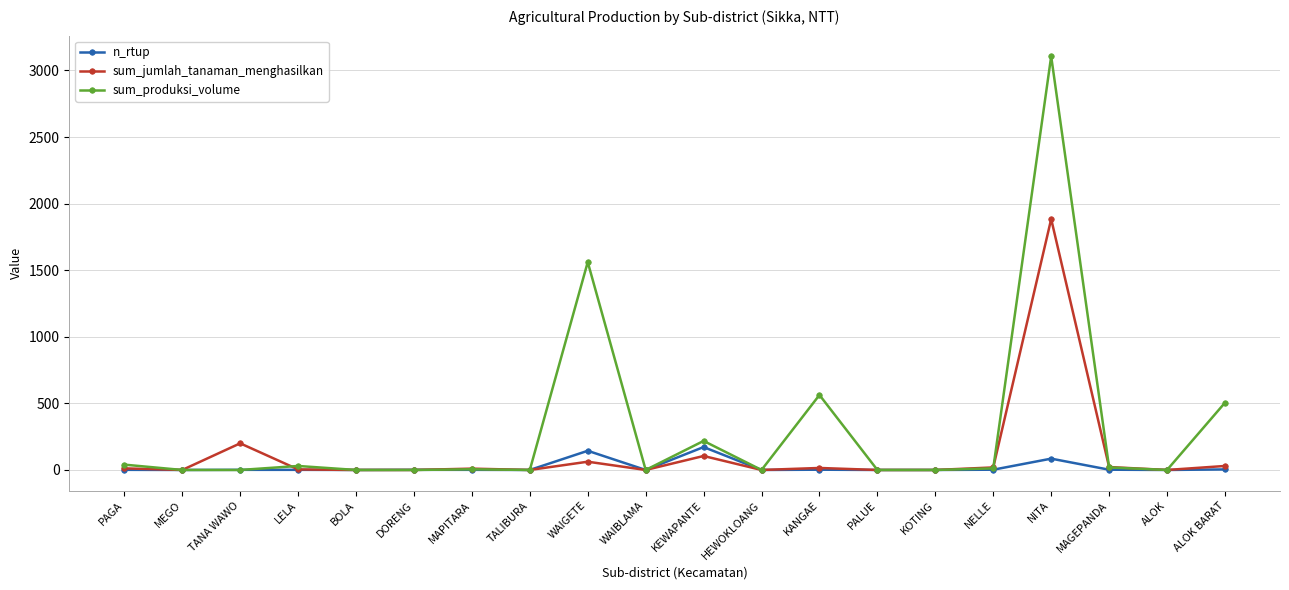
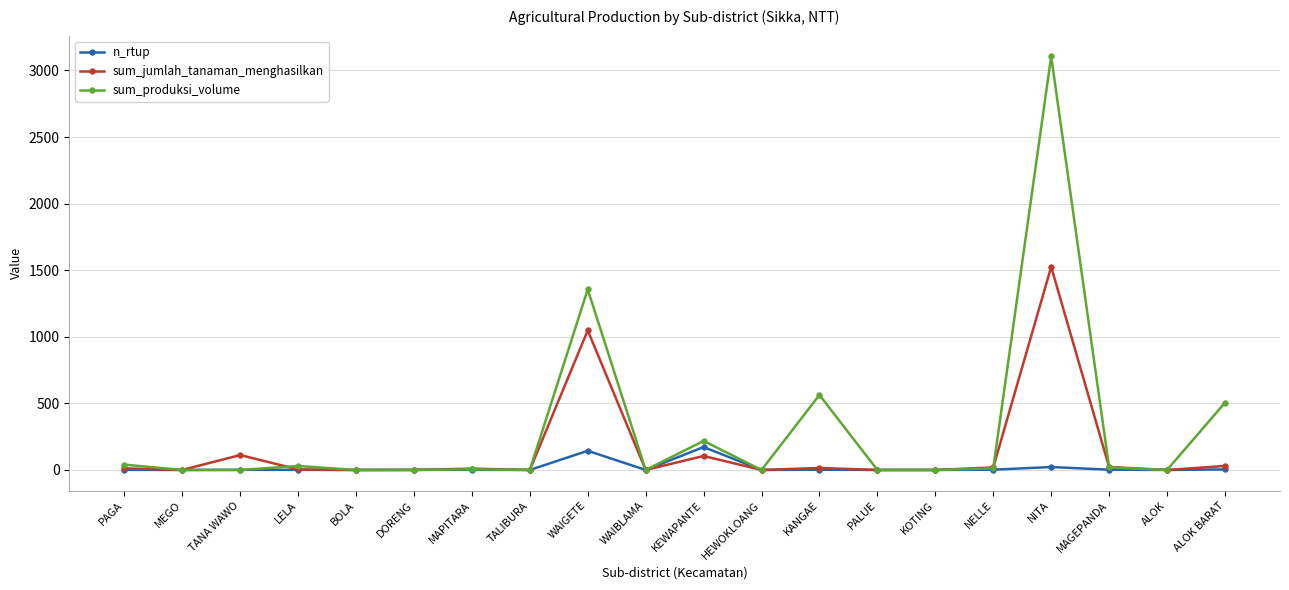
sum_jumlah_tanaman_menghasilkan, TANA WAWO: 200 -> 110
sum_jumlah_tanaman_menghasilkan, WAIGETE: 60 -> 1050
sum_produksi_volume, WAIGETE: 1560 -> 1360
n_rtup, NITA: 90 -> 20
sum_jumlah_tanaman_menghasilkan, NITA: 1880 -> 1530
